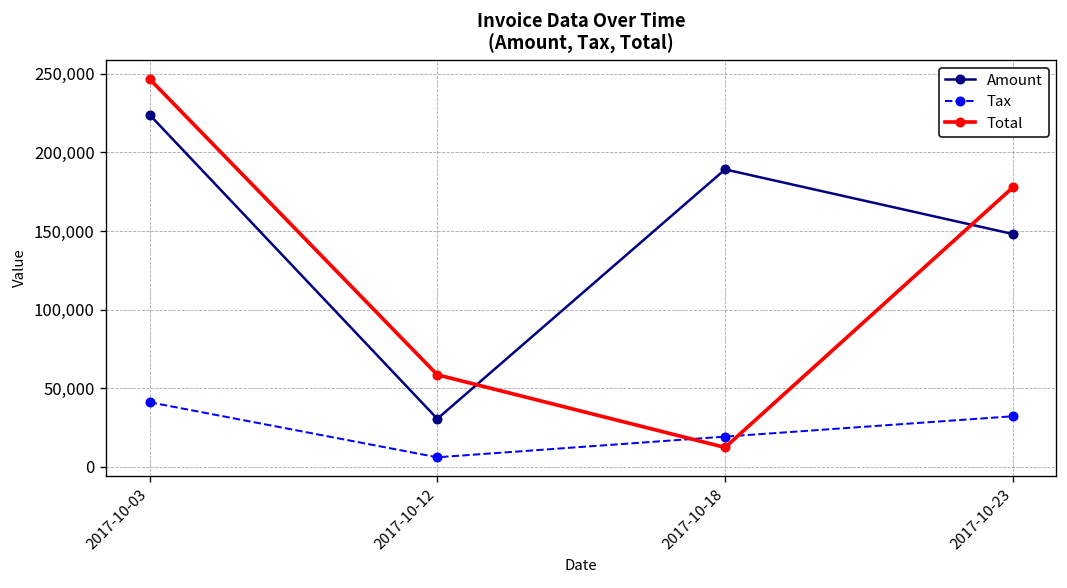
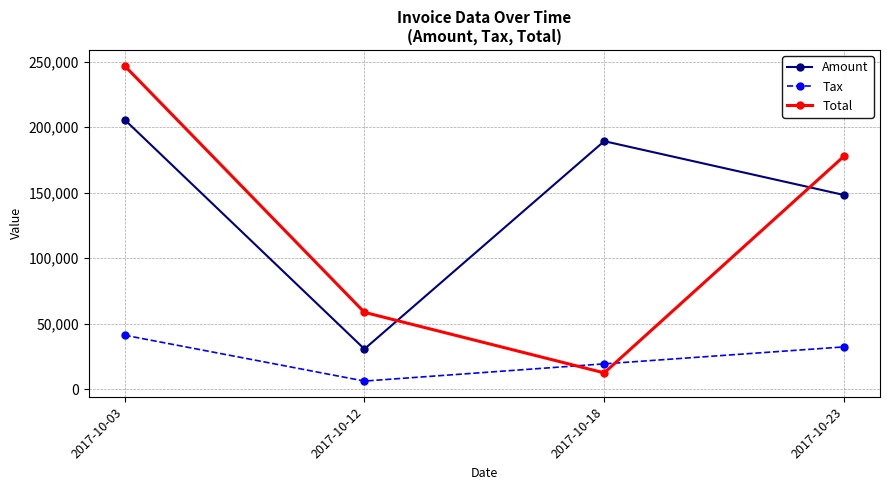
Amount, 2017-10-03: 224,000 -> 206,000
